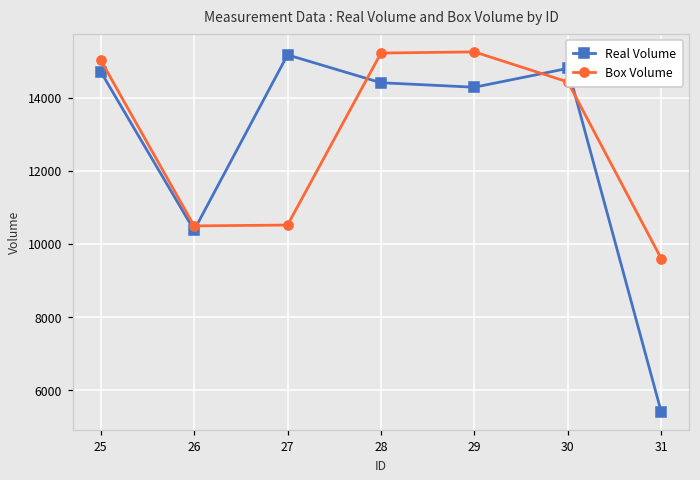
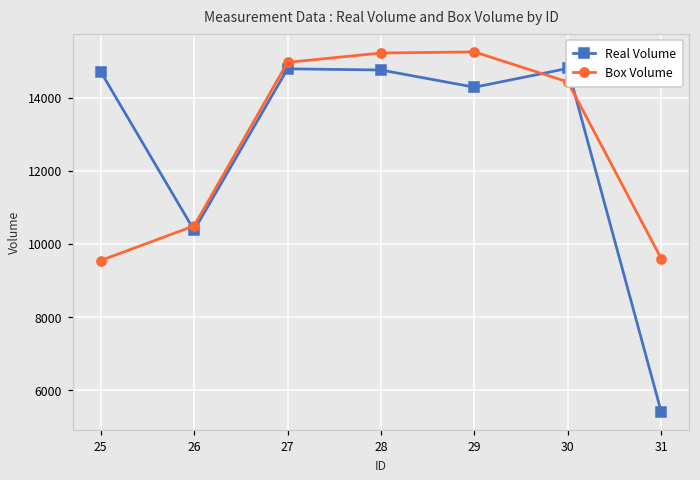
Box Volume, 25: 15000 -> 9600
Real Volume, 27: 15200 -> 14800
Box Volume, 27: 10500 -> 15000
Real Volume, 28: 14400 -> 14800
